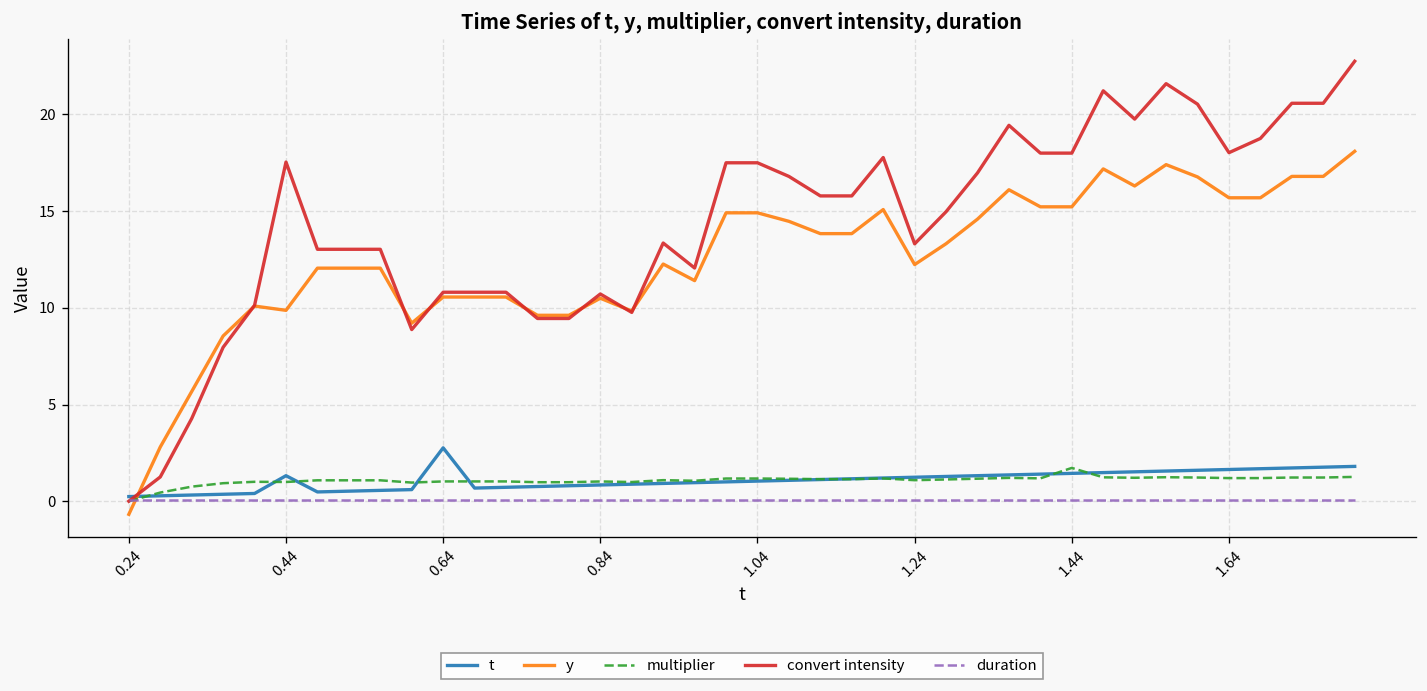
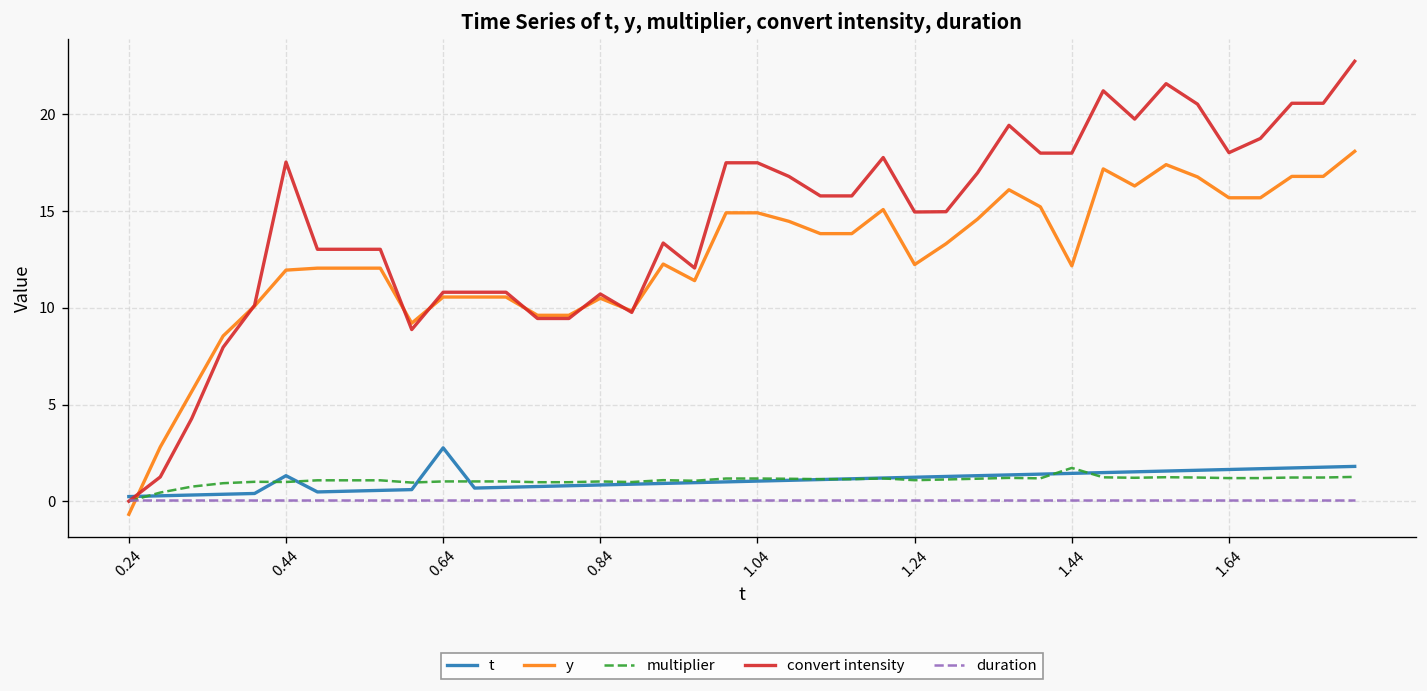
y, 0.44: 9.9 -> 11.9
convert intensity, 1.24: 13.3 -> 15.0
y, 1.44: 15.2 -> 12.2
